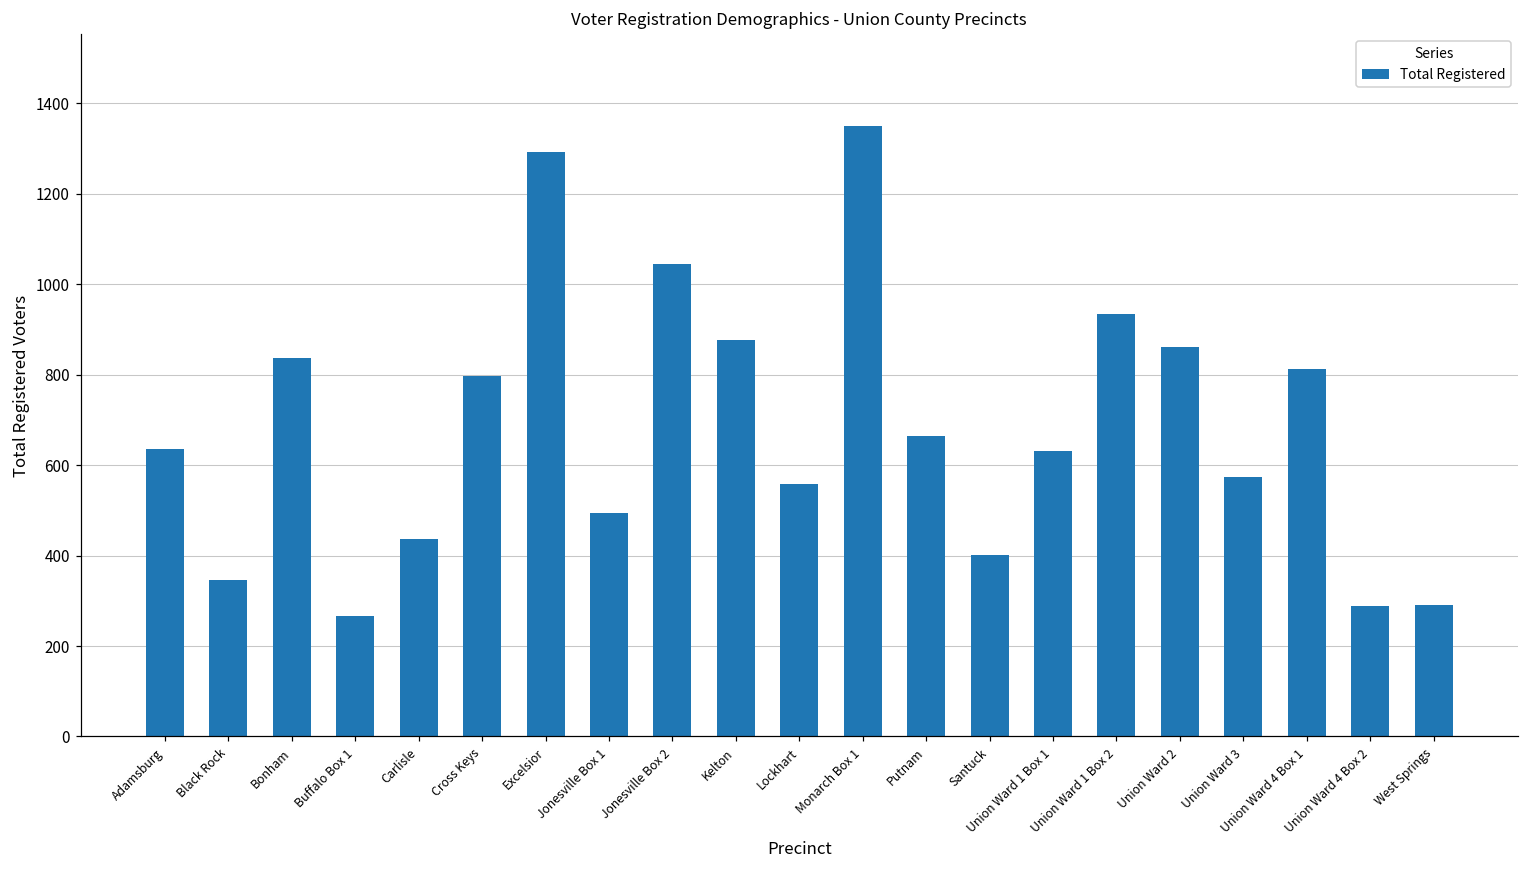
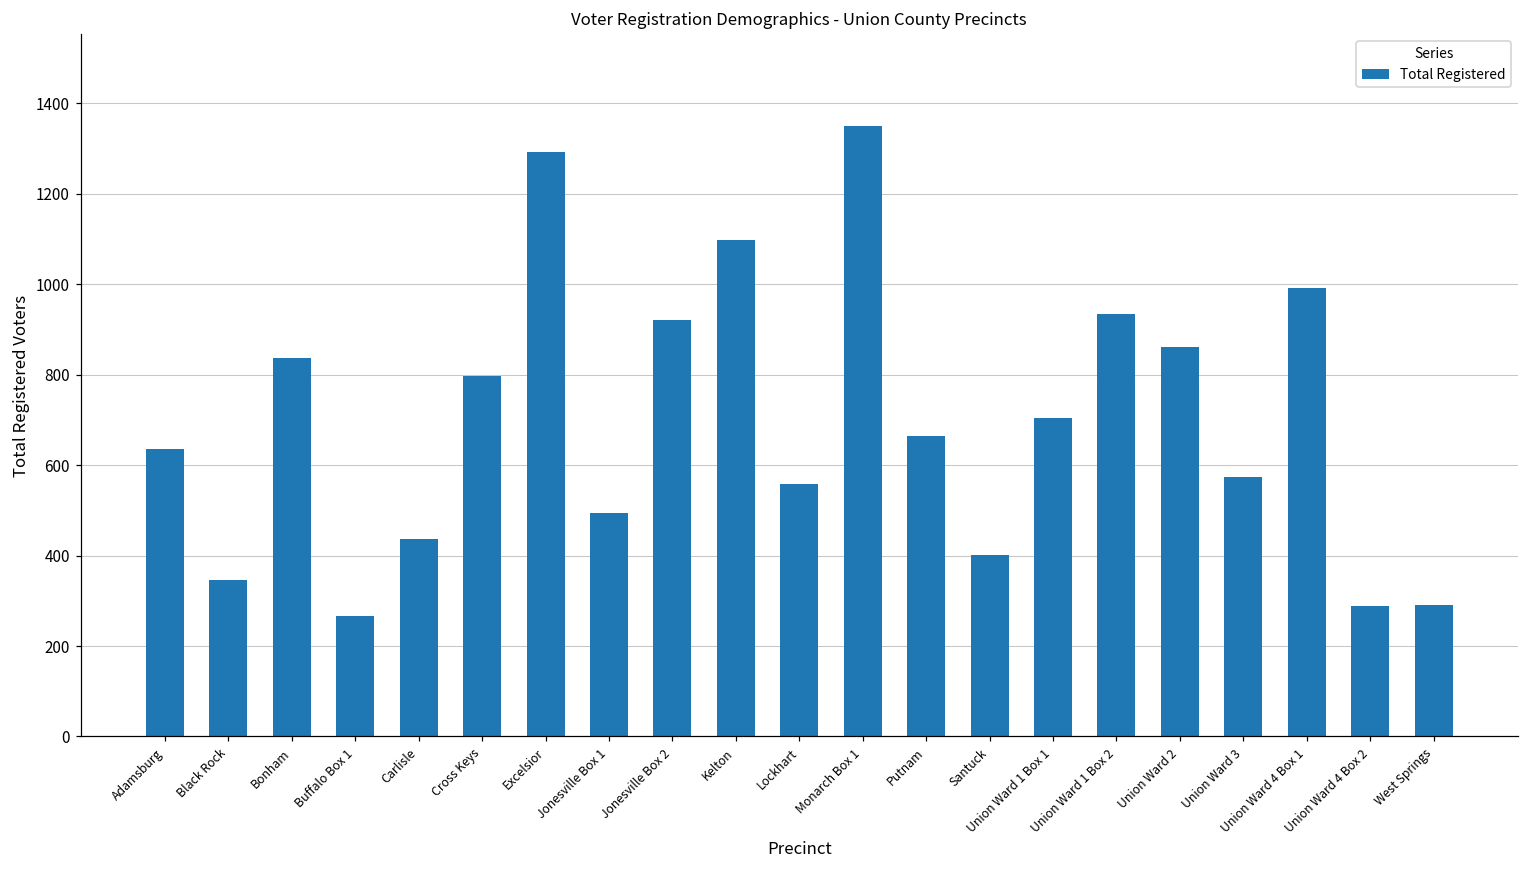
Jonesville Box 2: 1050 -> 920
Kelton: 880 -> 1100
Union Ward 1 Box 1: 630 -> 710
Union Ward 4 Box 1: 810 -> 990
